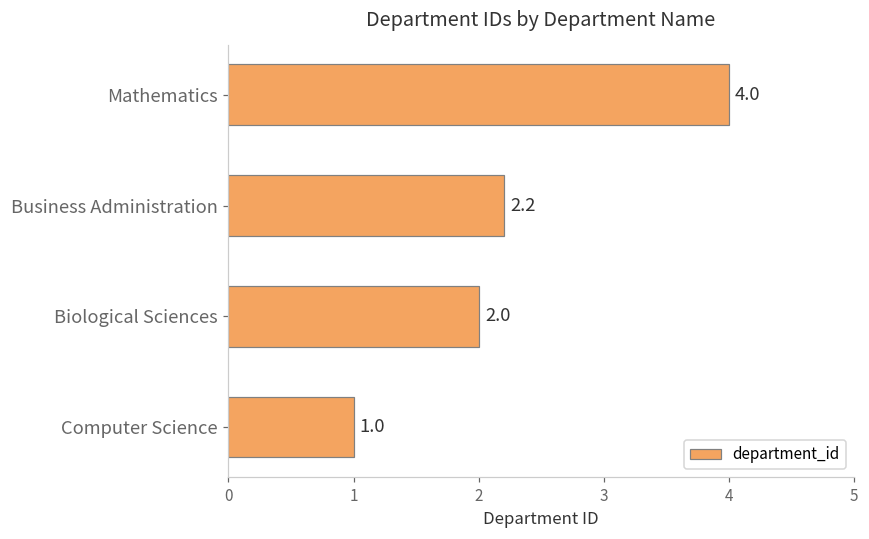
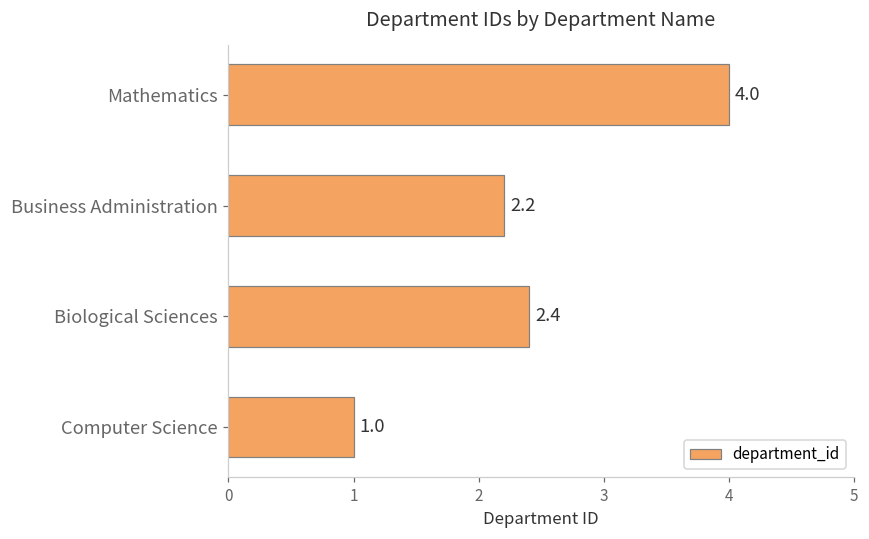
Biological Sciences: 2.0 -> 2.4
